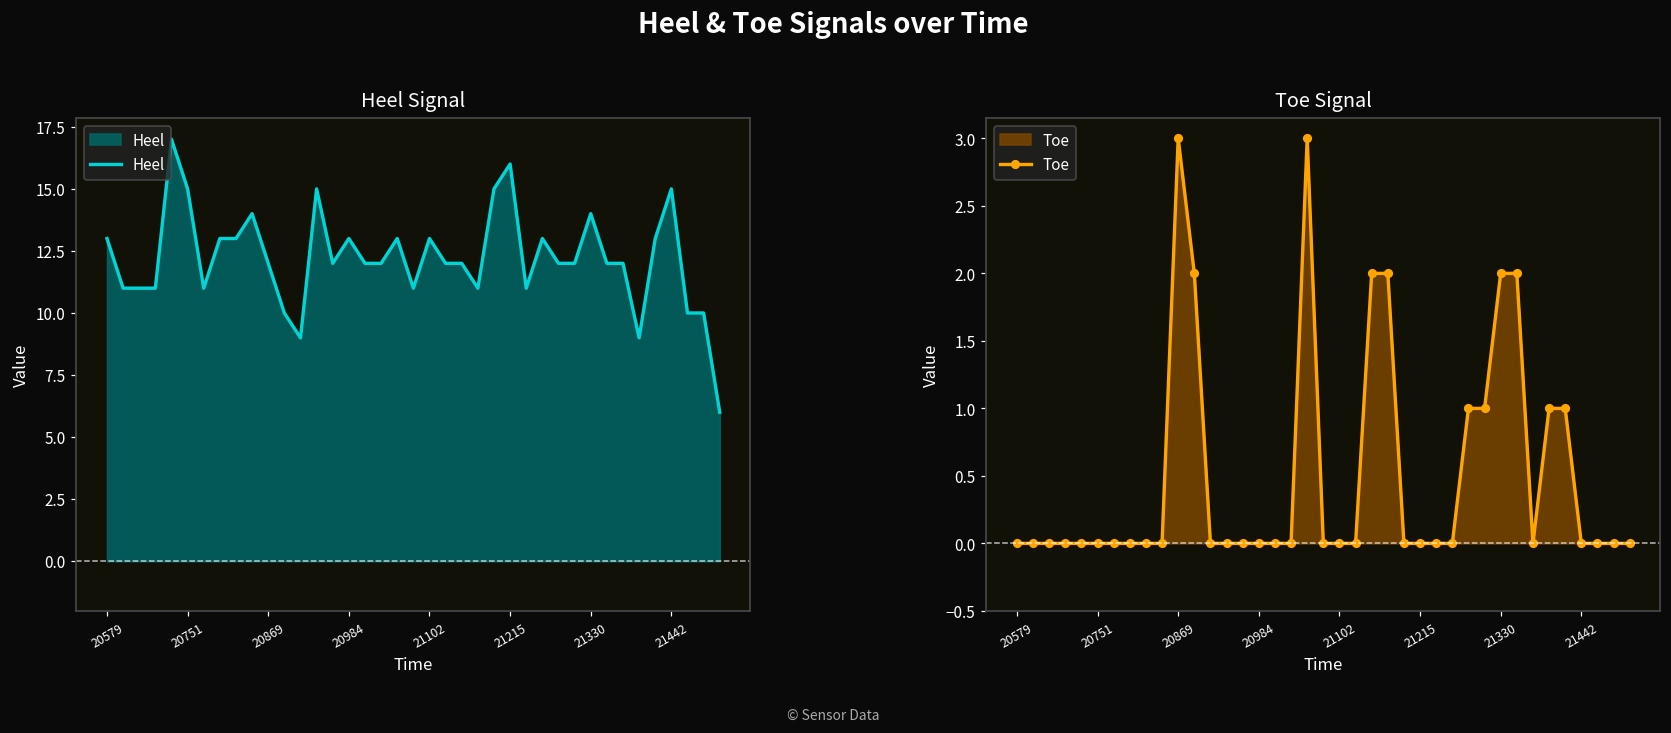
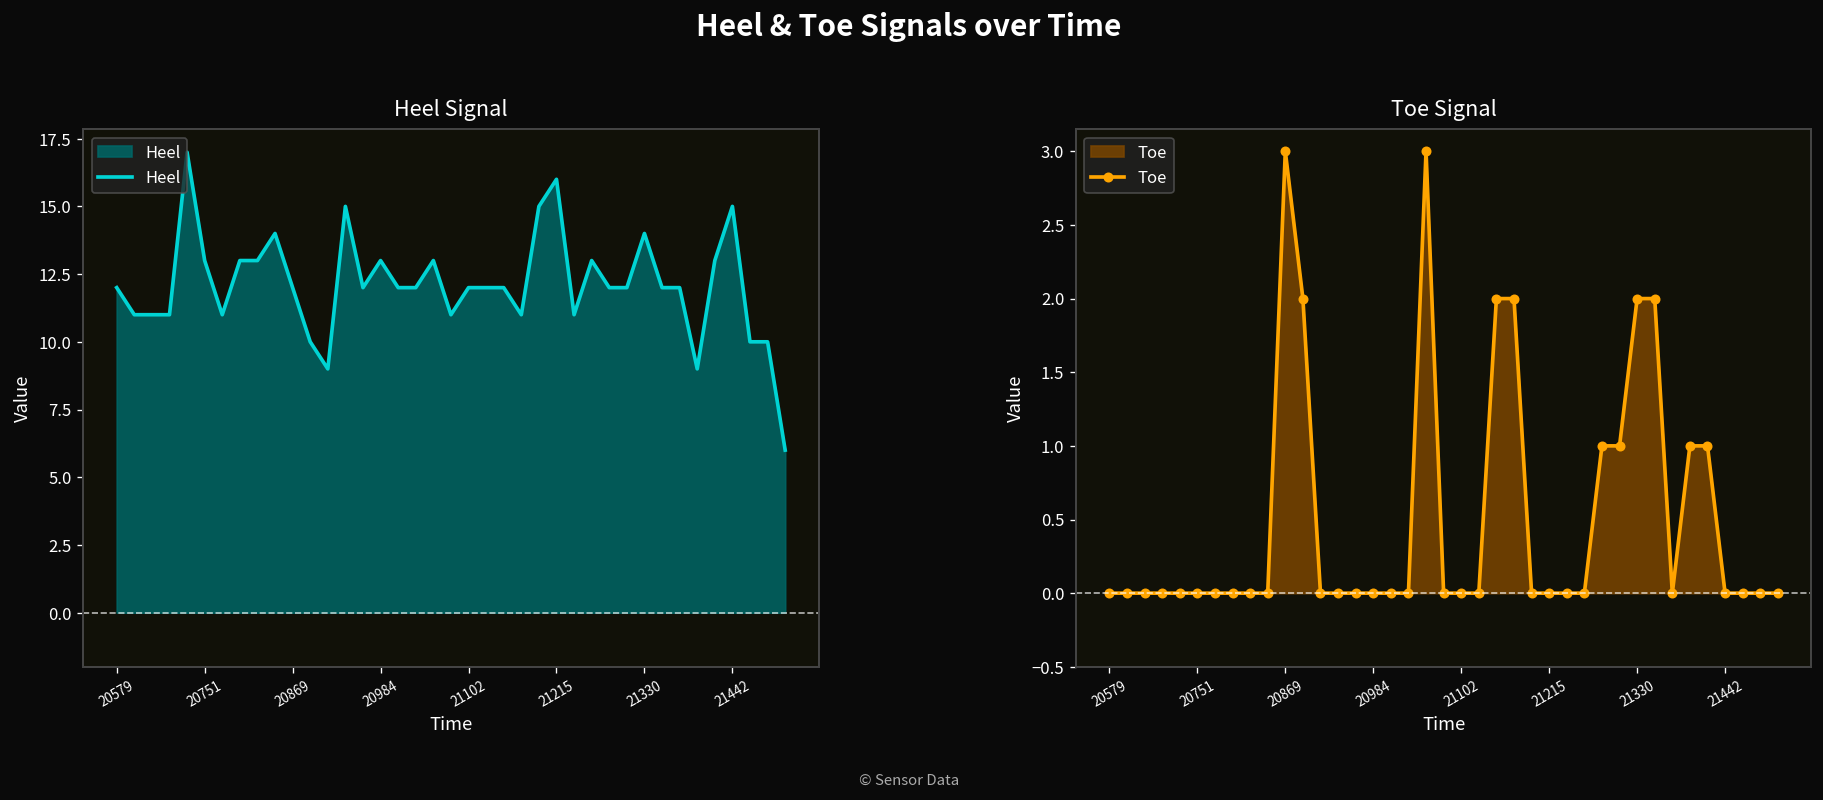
Heel Signal, 20579: 13 -> 12
Heel Signal, 20751: 15 -> 13
Heel Signal, 21102: 13 -> 12
